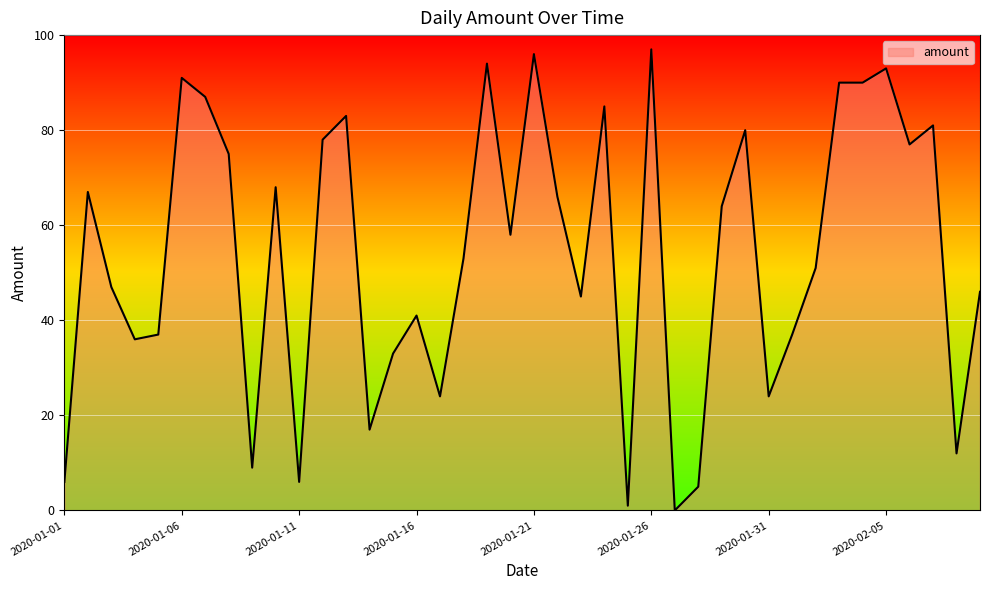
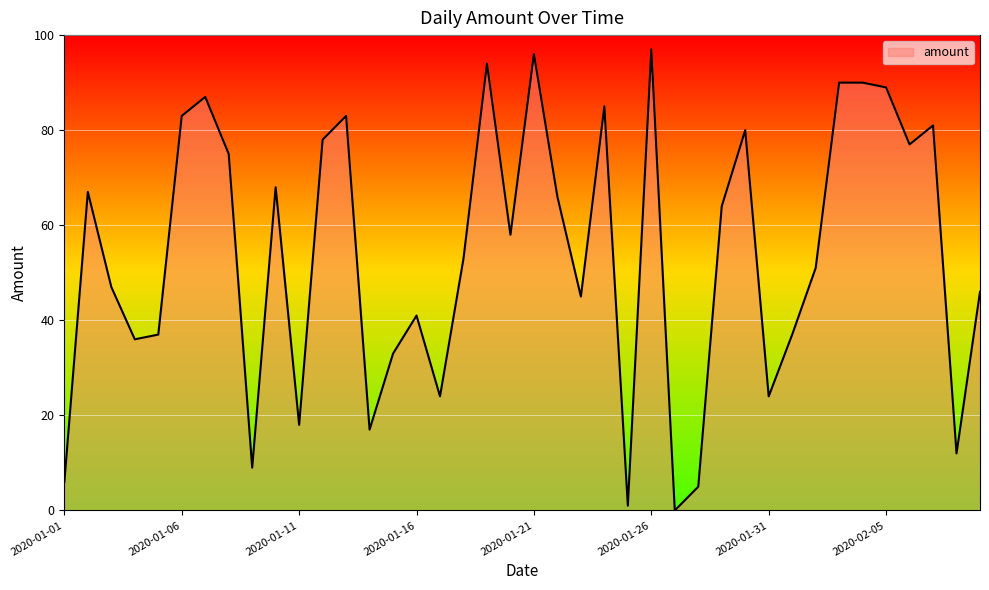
2020-01-06: 91 -> 83
2020-01-11: 6 -> 18
2020-02-05: 93 -> 89
